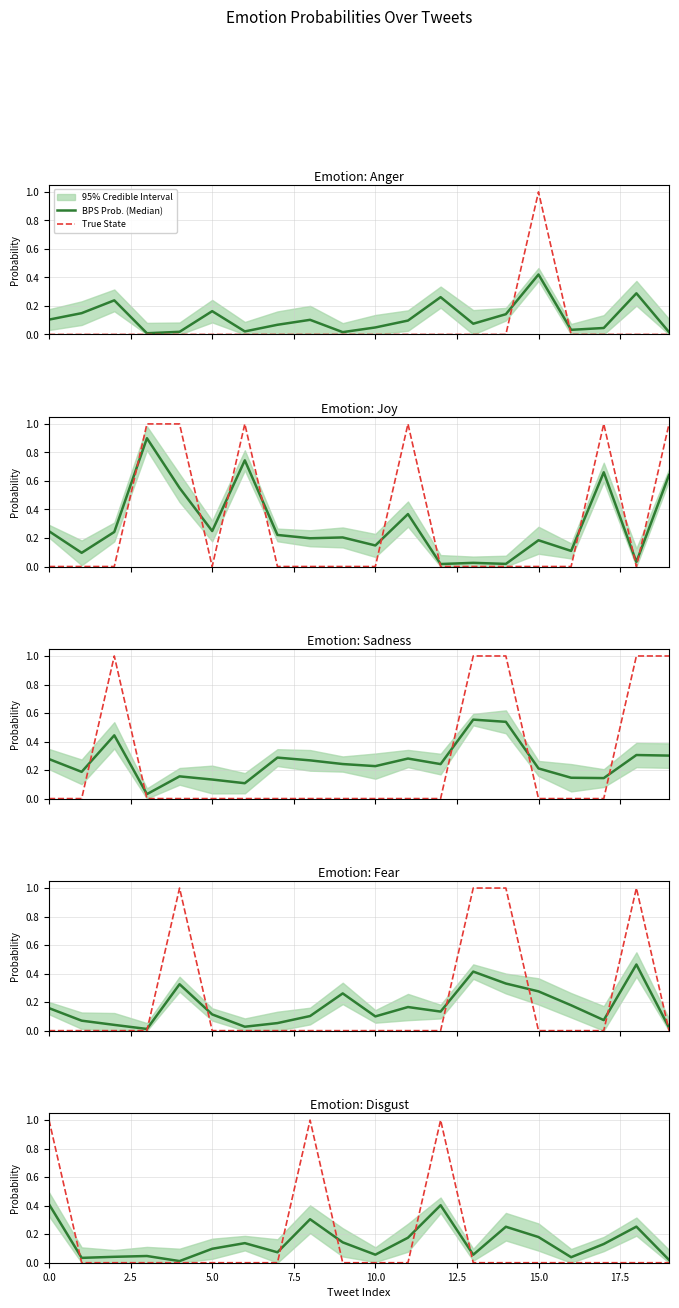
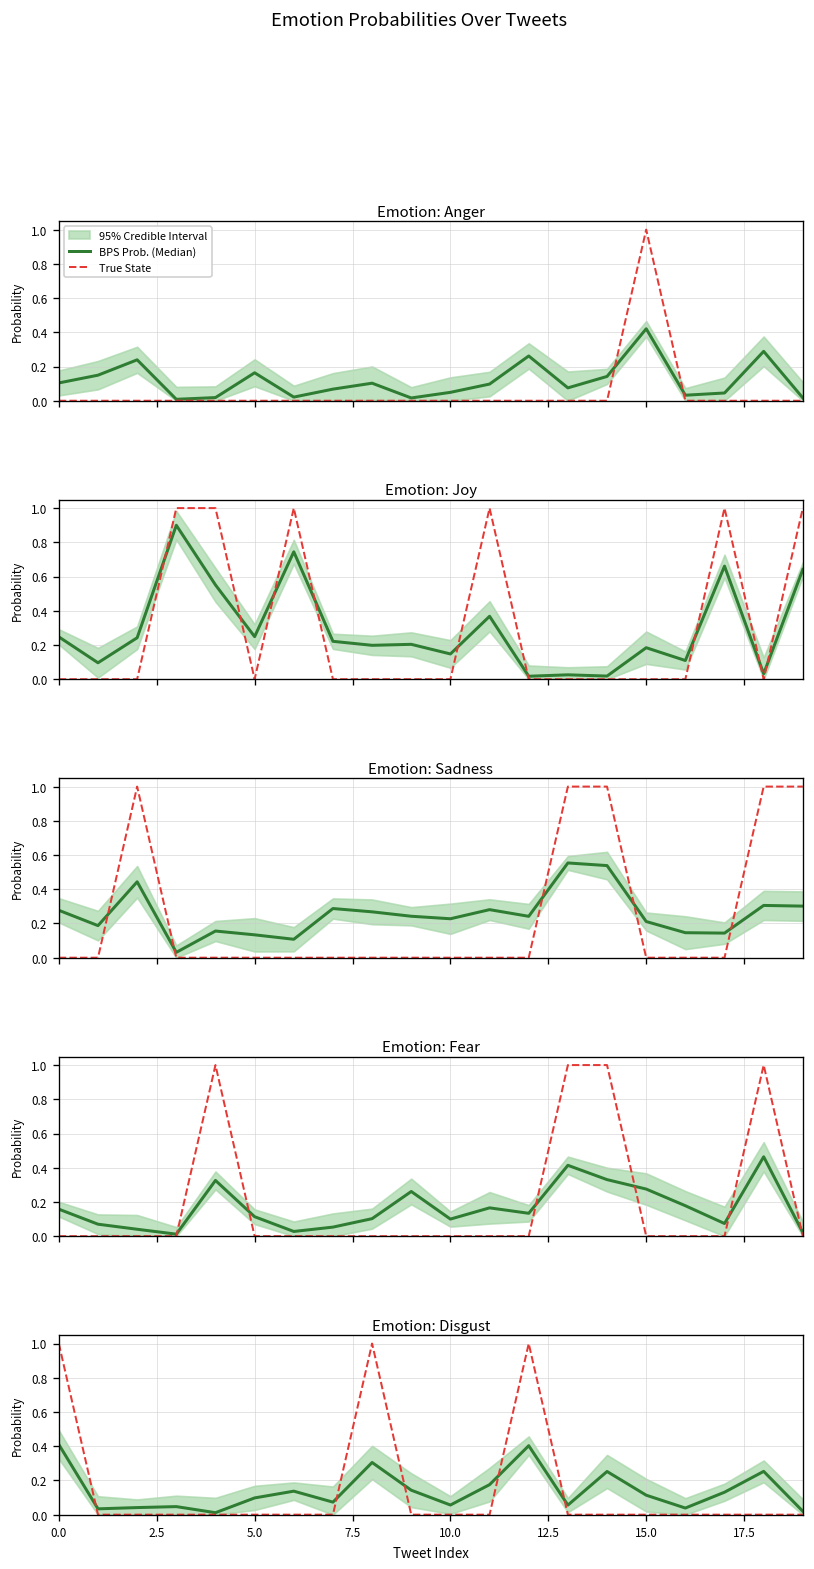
Emotion: Disgust, BPS Prob. (Median), 15.0: 0.18 -> 0.11
